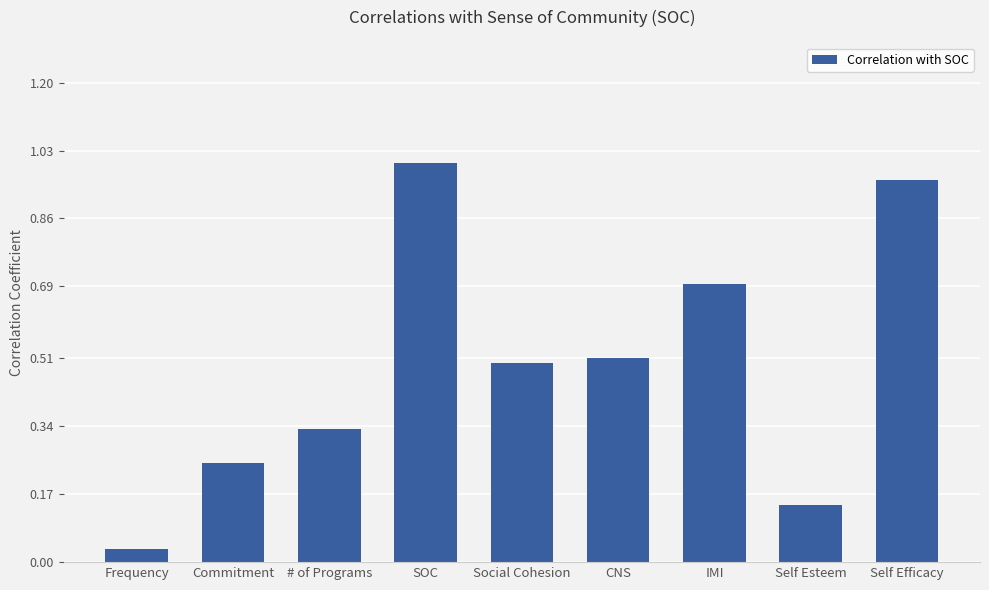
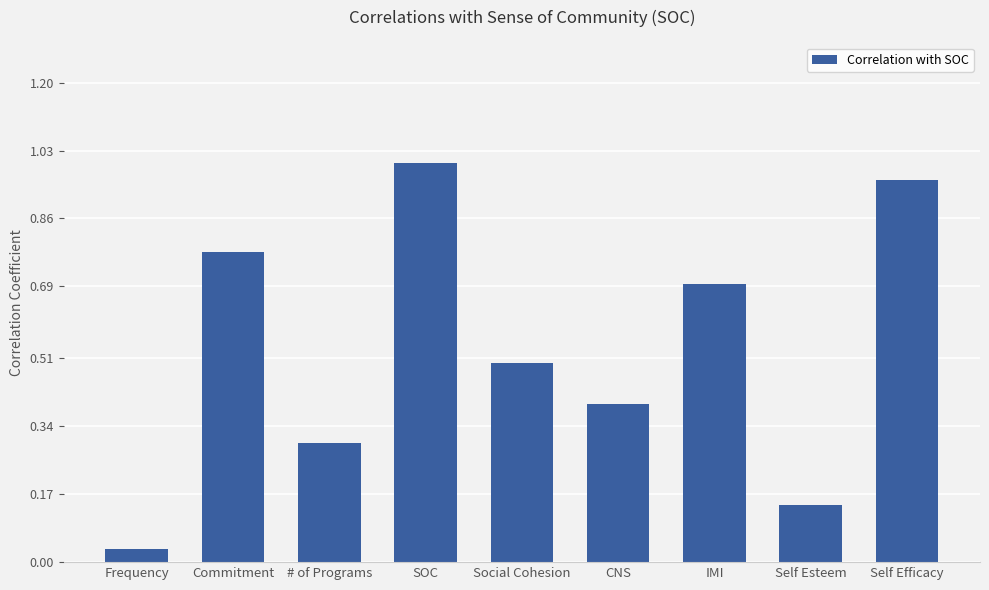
Commitment: 0.25 -> 0.78
# of Programs: 0.33 -> 0.30
CNS: 0.51 -> 0.40
